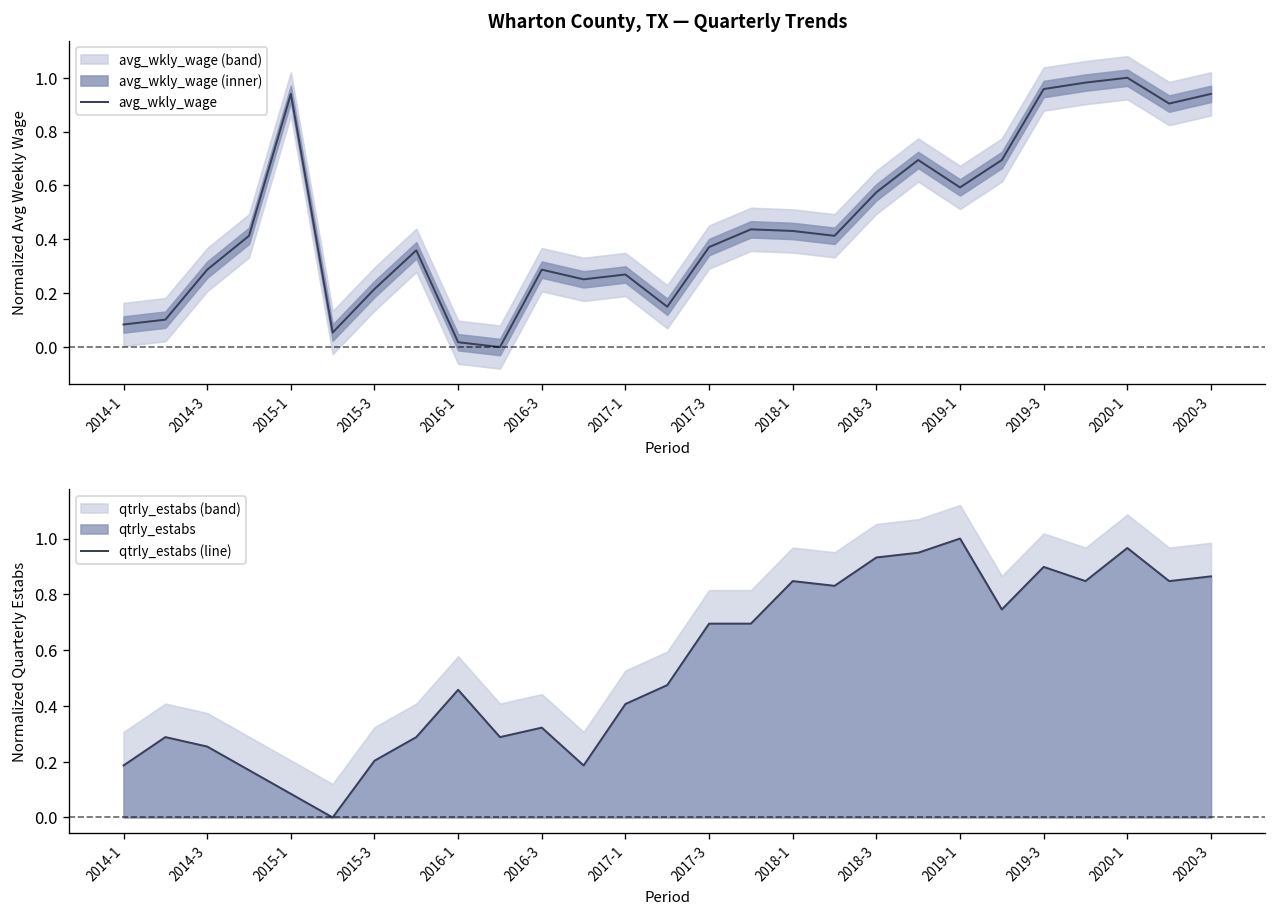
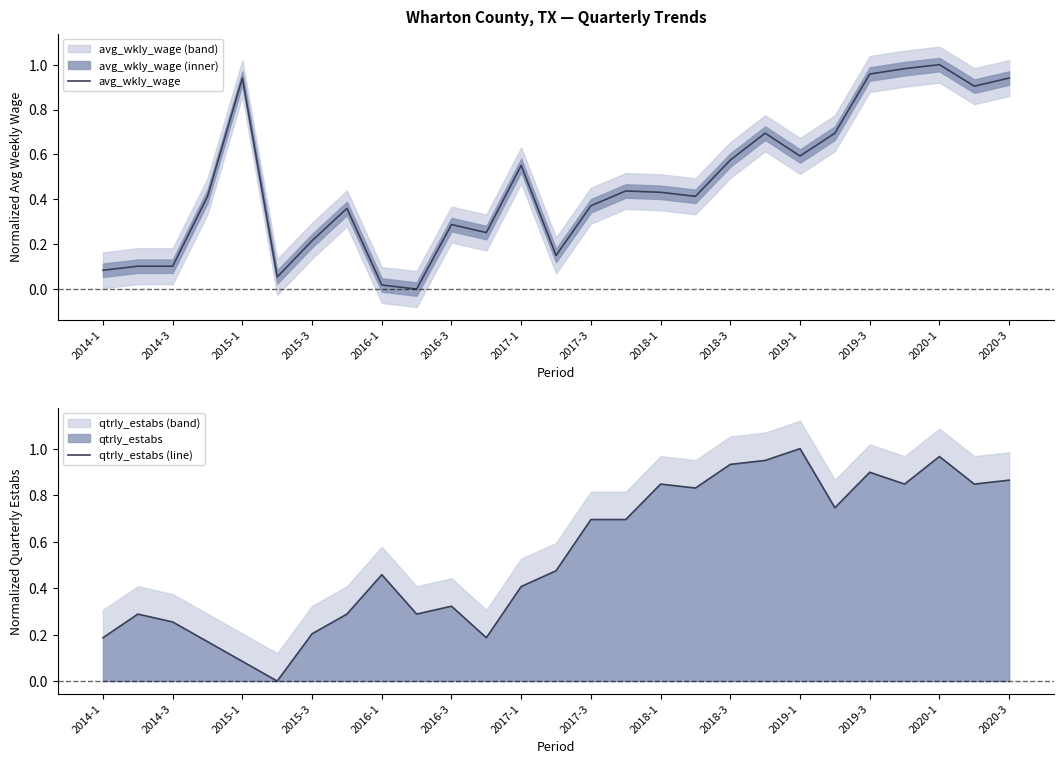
Wharton County, TX — Quarterly Trends, avg_wkly_wage, 2014-3: 0.29 -> 0.10
Wharton County, TX — Quarterly Trends, avg_wkly_wage, 2017-1: 0.27 -> 0.55
